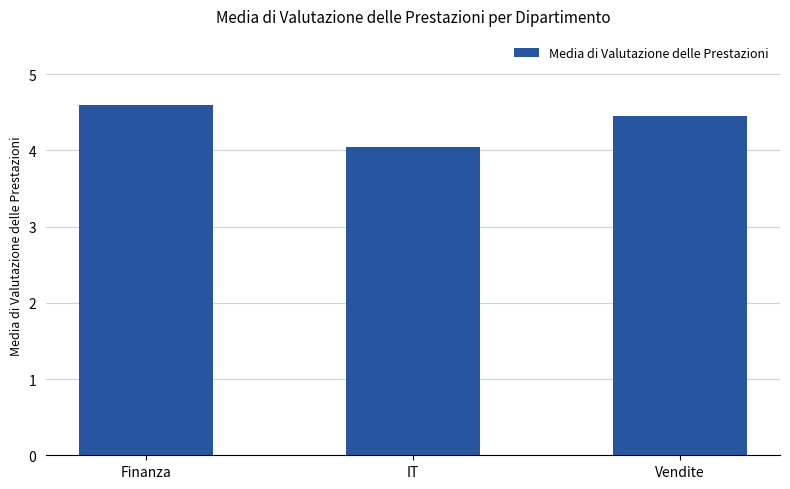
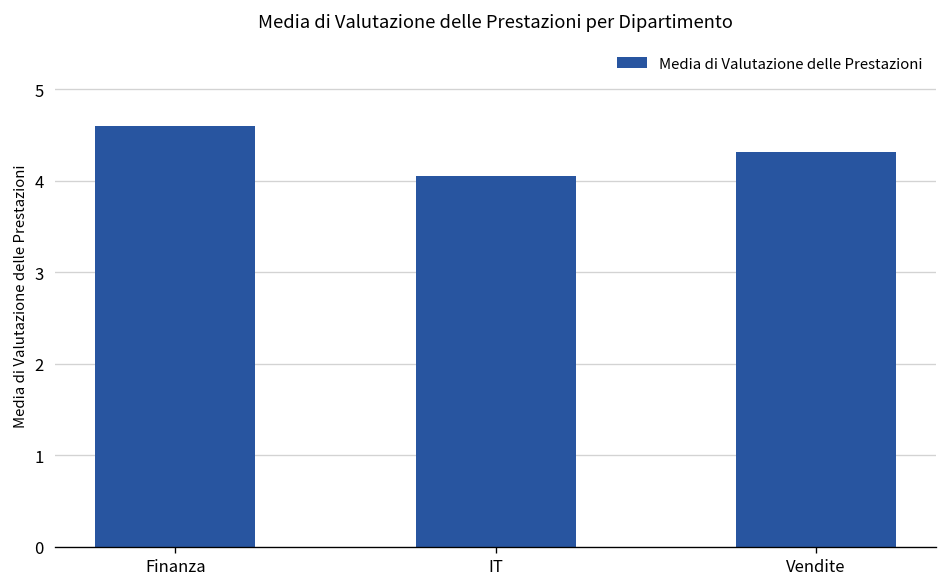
Vendite: 4.4 -> 4.3
